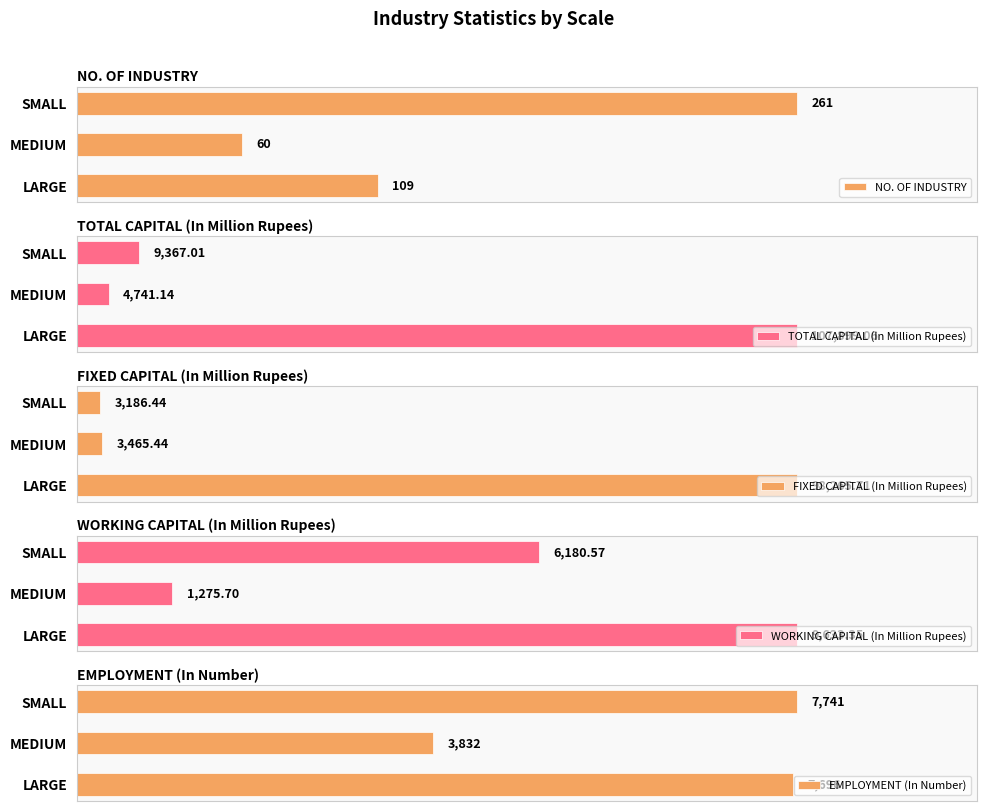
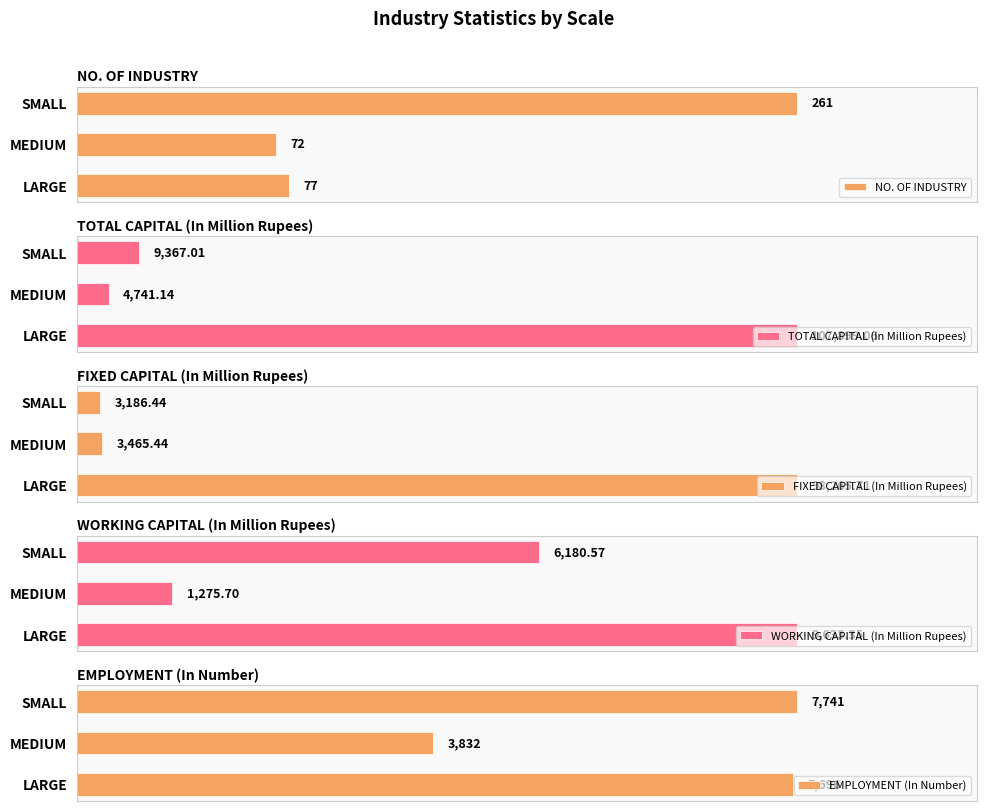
NO. OF INDUSTRY, MEDIUM: 60 -> 72
NO. OF INDUSTRY, LARGE: 109 -> 77
